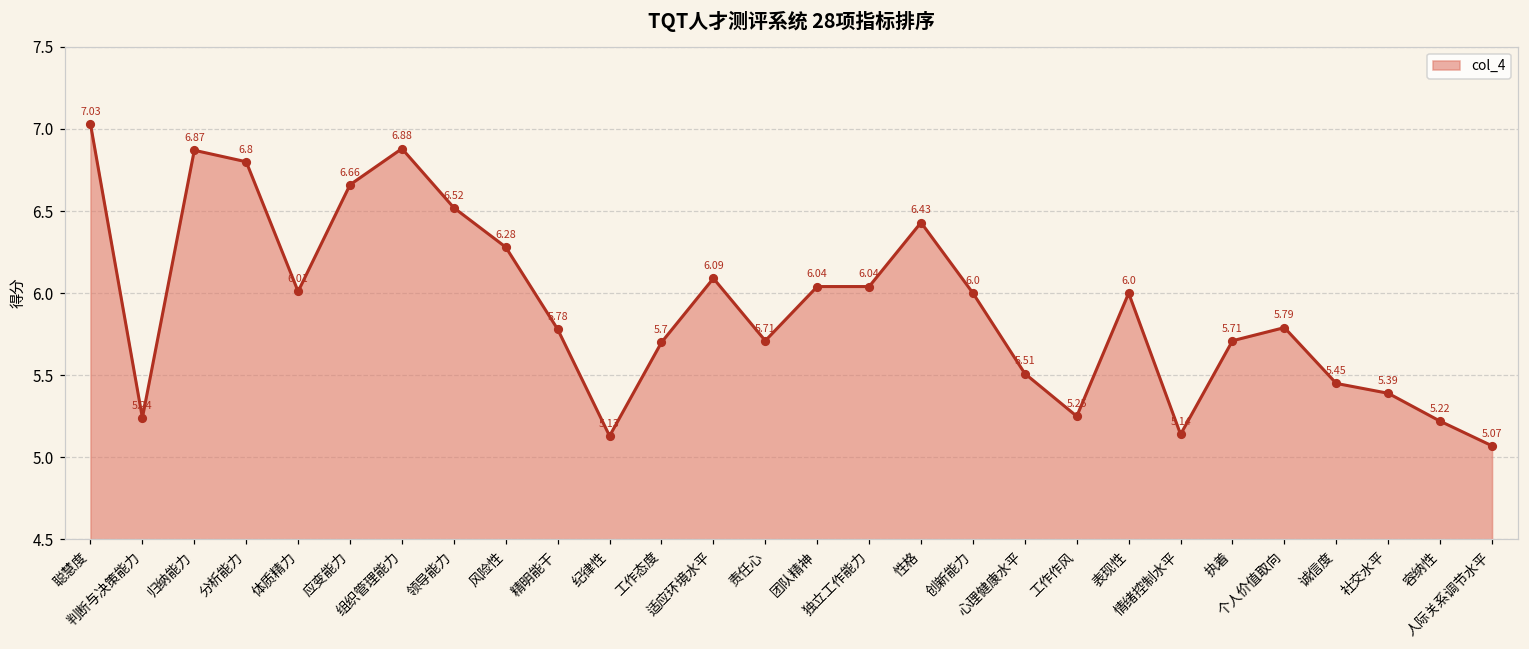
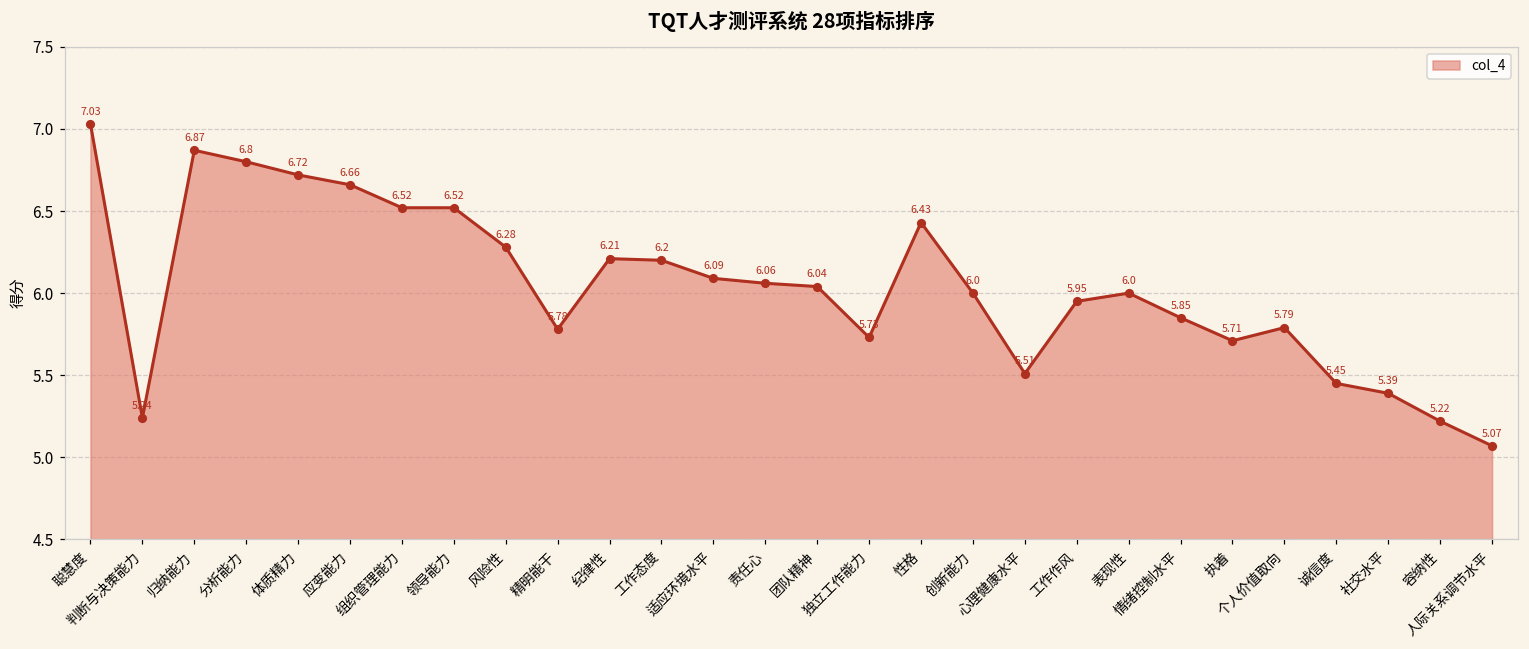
体质精力: 6.01 -> 6.72
组织管理能力: 6.88 -> 6.52
纪律性: 5.13 -> 6.21
工作态度: 5.7 -> 6.2
责任心: 5.71 -> 6.06
独立工作能力: 6.04 -> 5.73
工作作风: 5.25 -> 5.95
情绪控制水平: 5.14 -> 5.85
